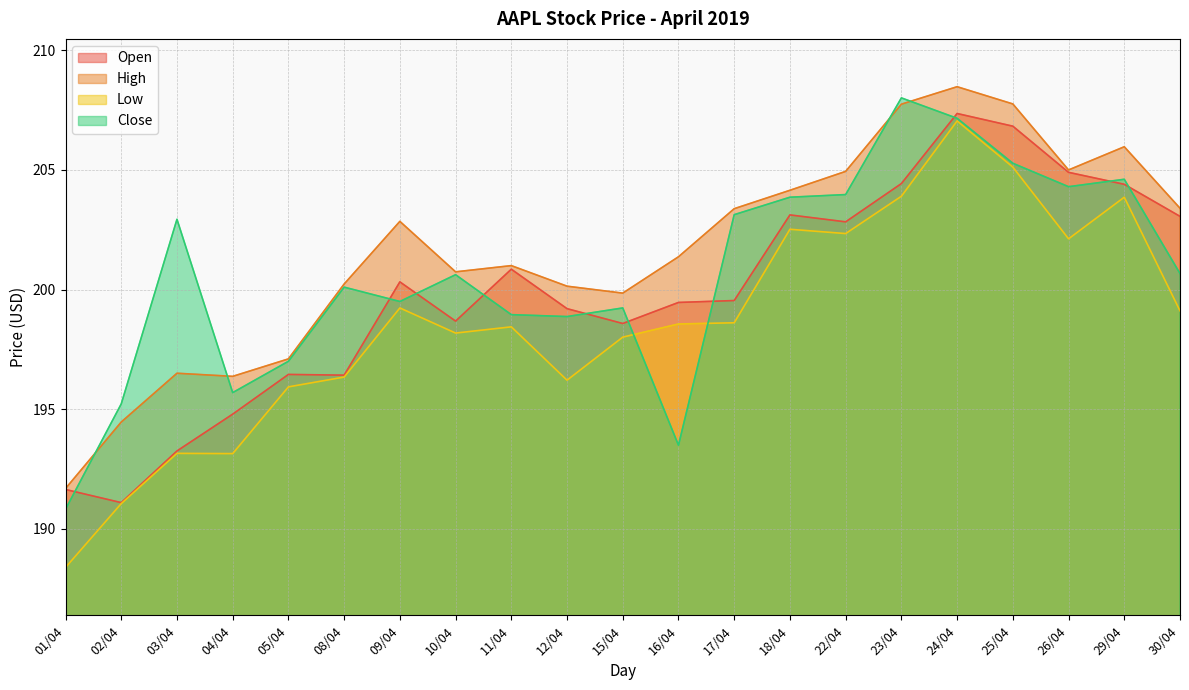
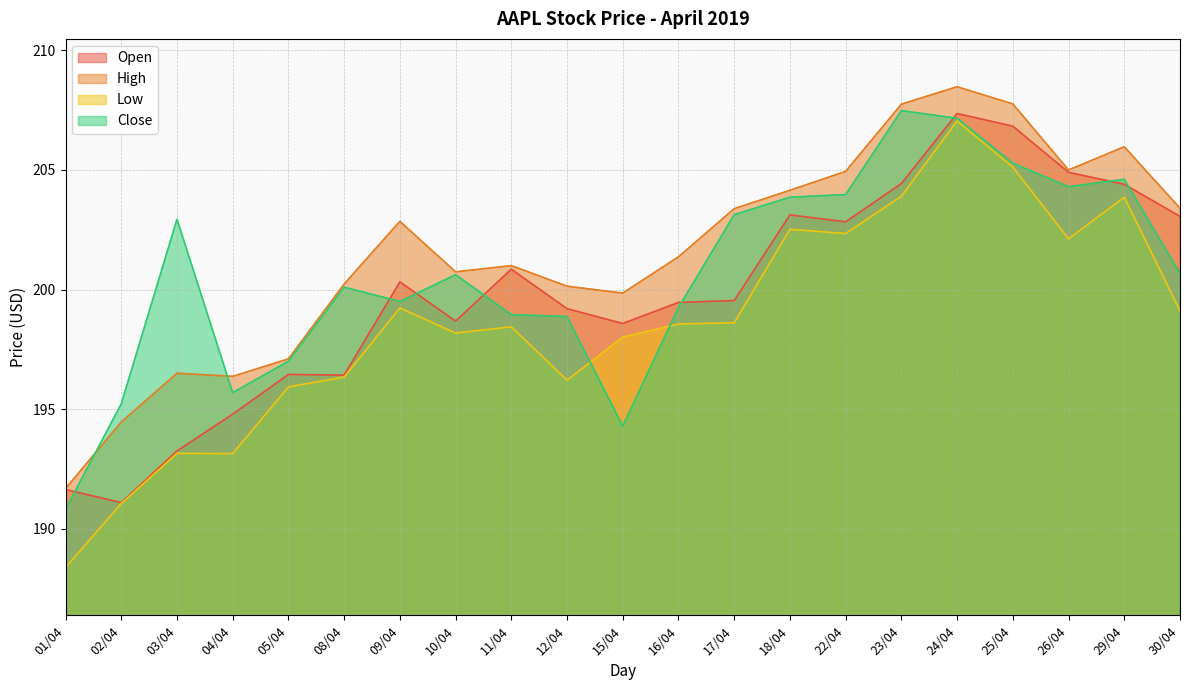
Close, 15/04: 199.2 -> 194.3
Close, 16/04: 193.5 -> 199.3
Close, 23/04: 208.0 -> 207.5
